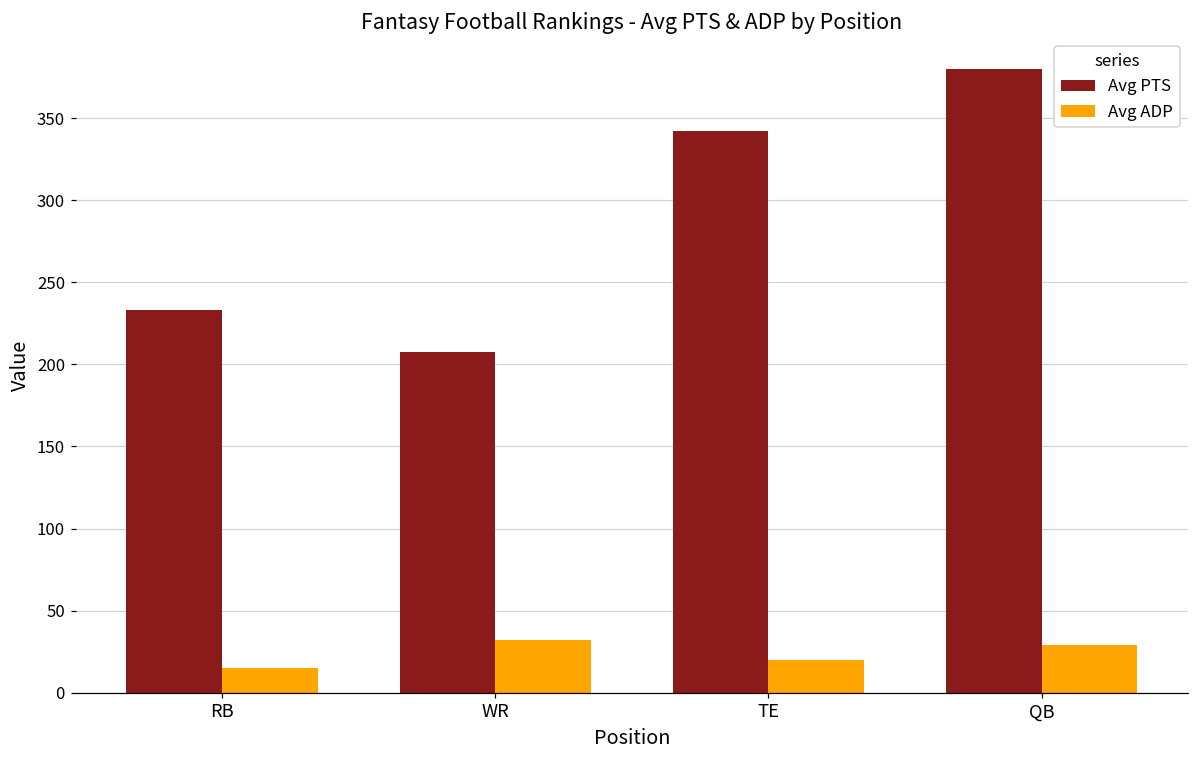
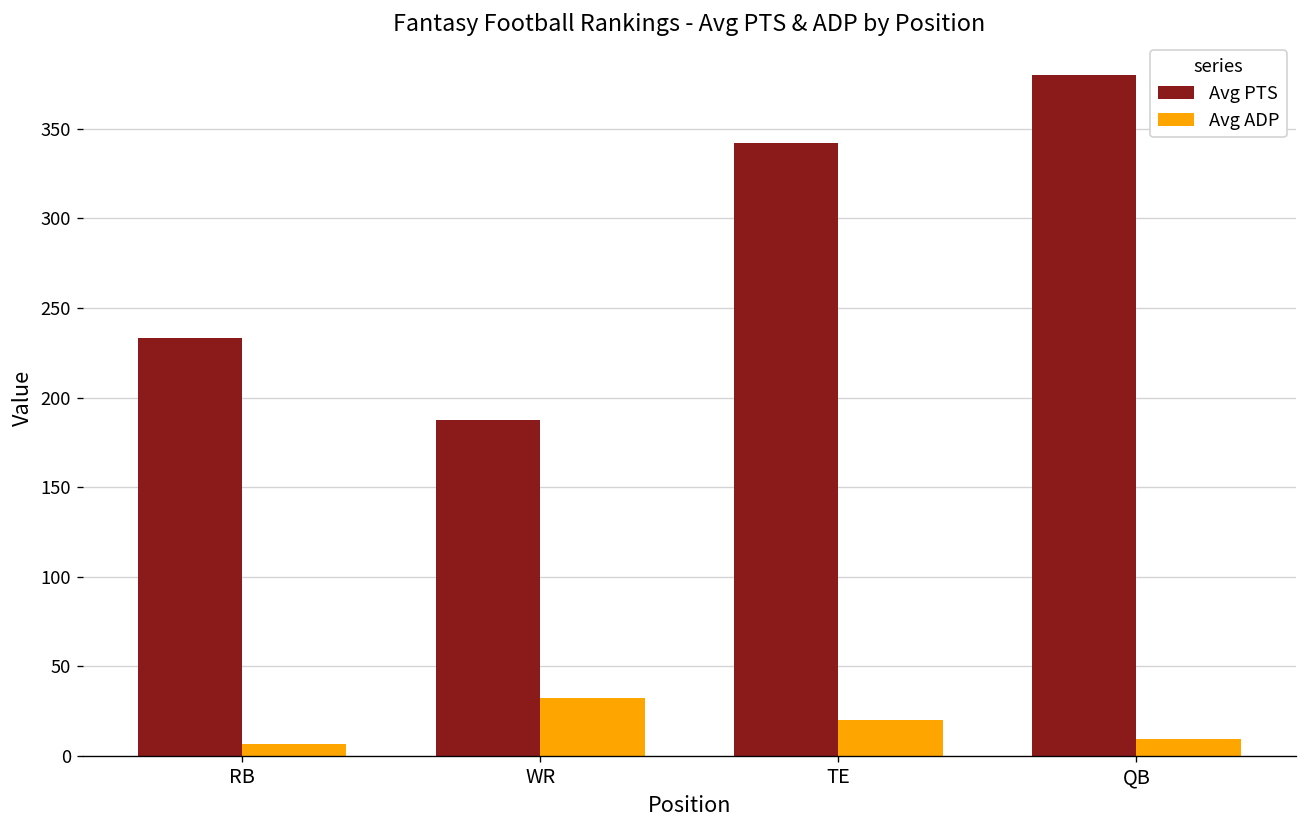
Avg ADP, RB: 15 -> 7
Avg PTS, WR: 208 -> 187
Avg ADP, QB: 29 -> 9
